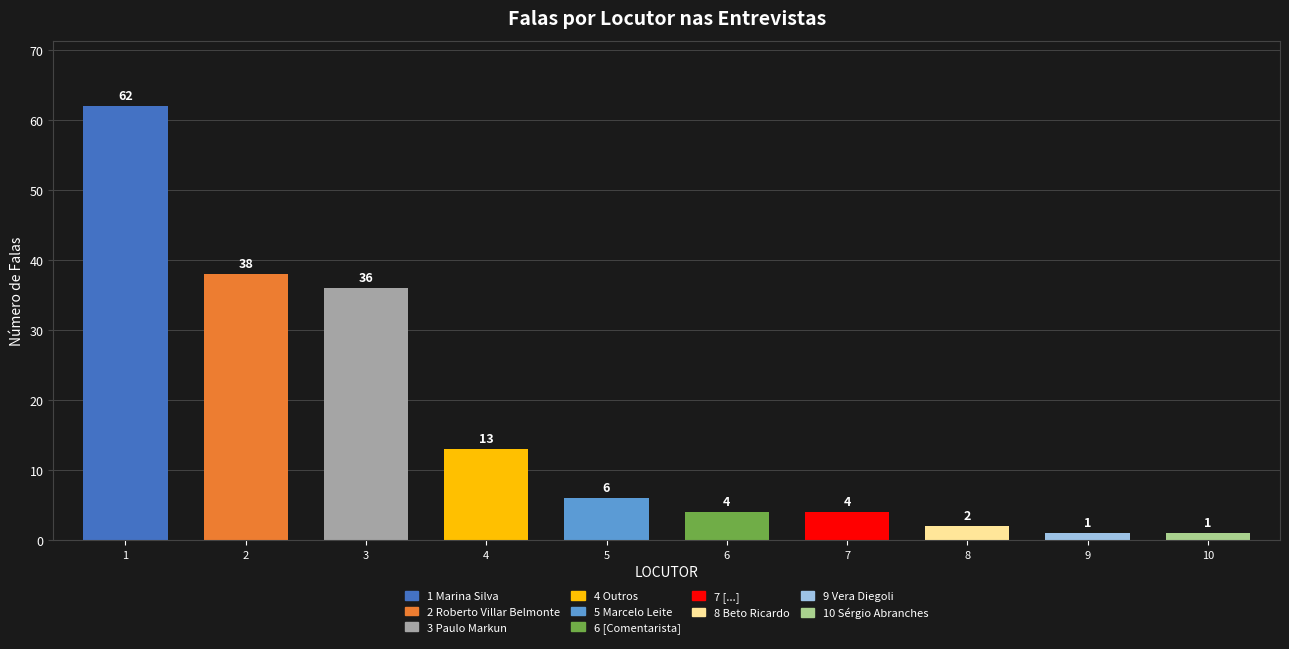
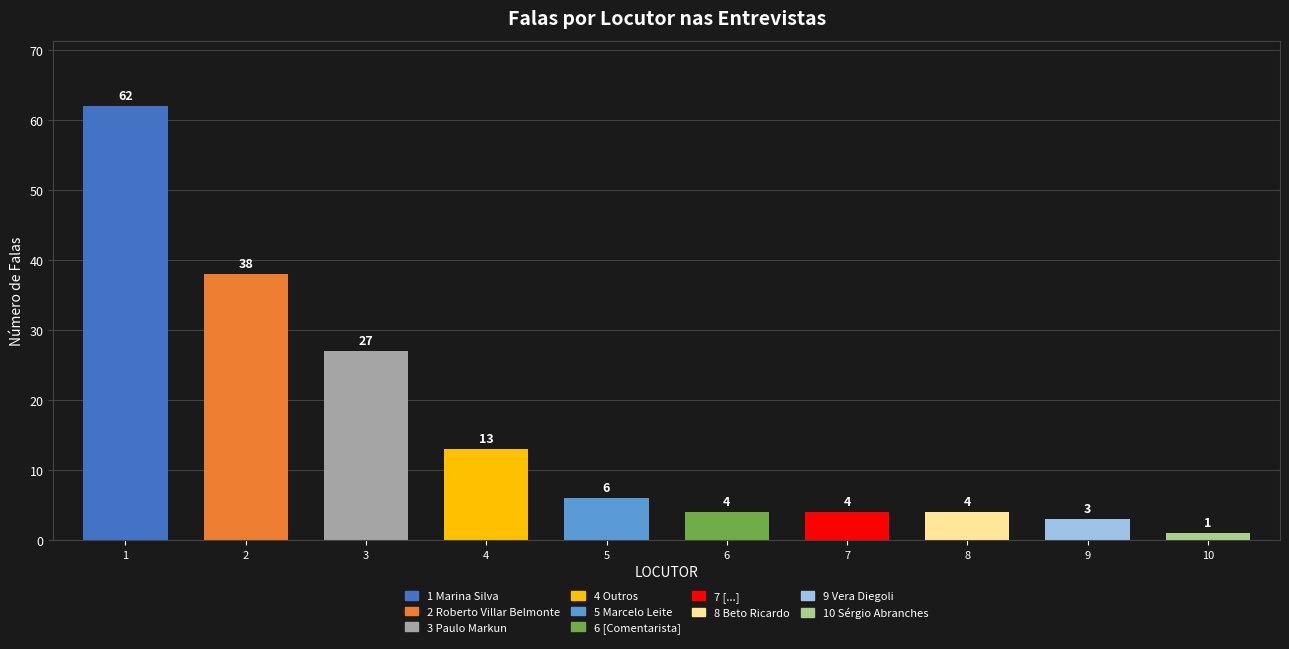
3: 36 -> 27
8: 2 -> 4
9: 1 -> 3
